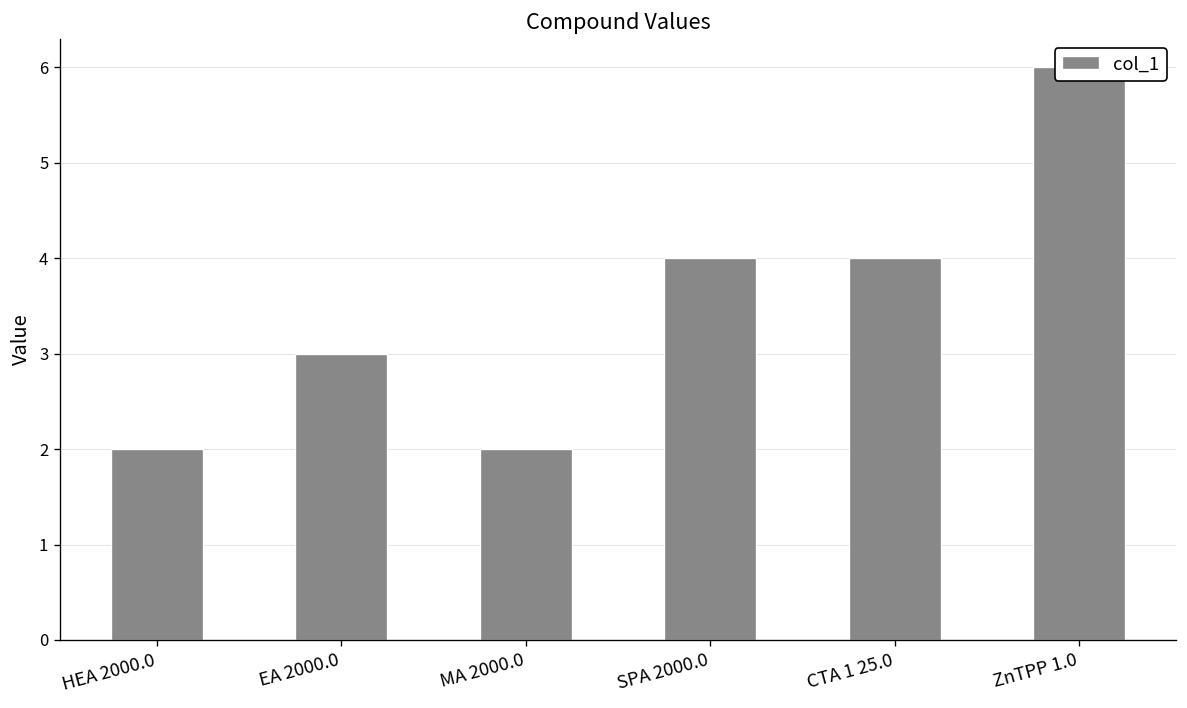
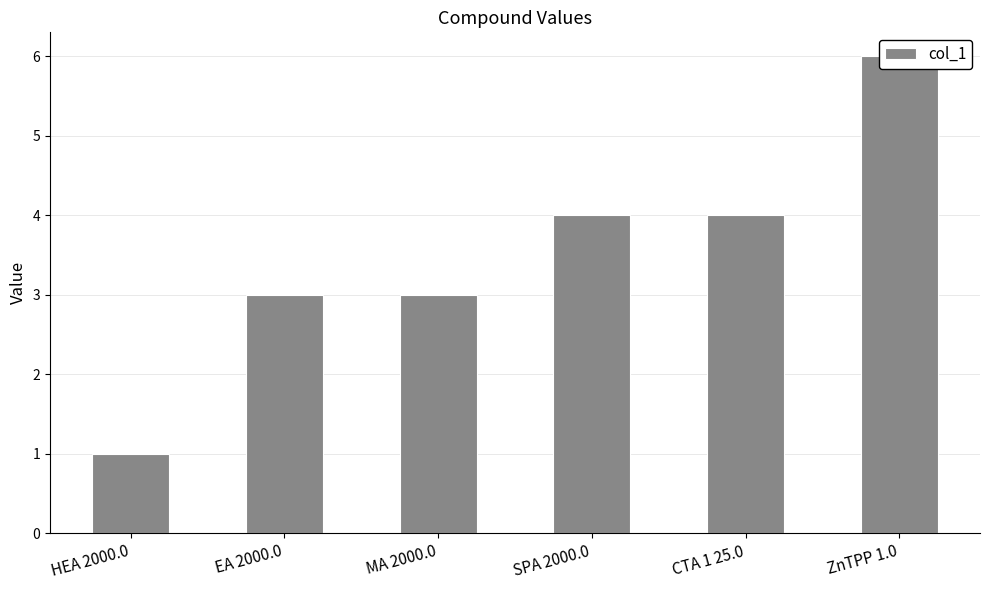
HEA 2000.0: 2 -> 1
MA 2000.0: 2 -> 3
